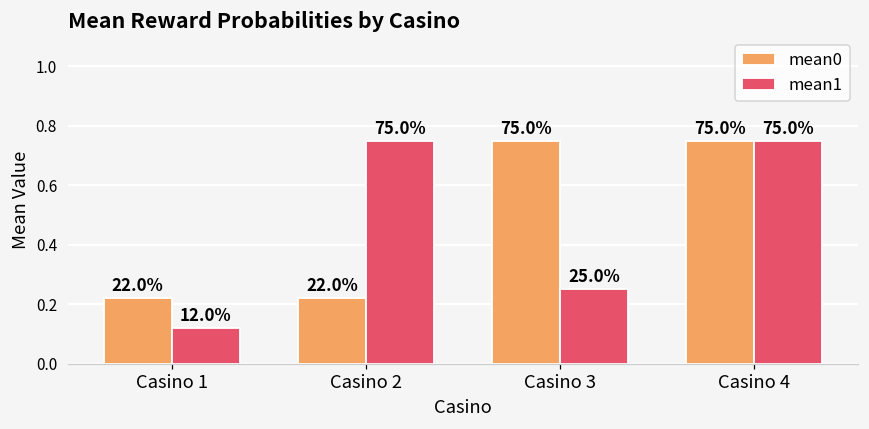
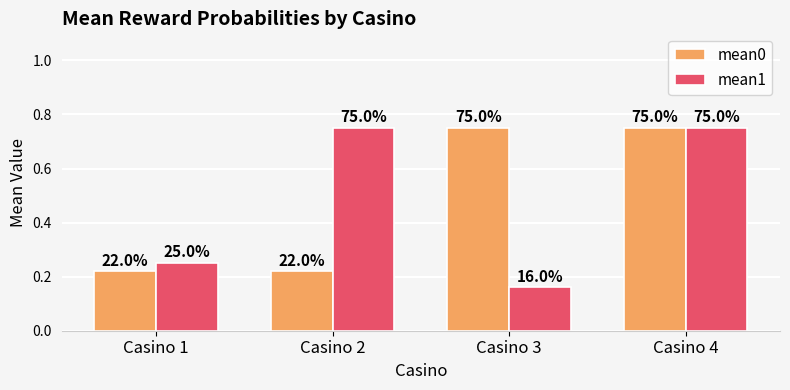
mean1, Casino 1: 12.0% -> 25.0%
mean1, Casino 3: 25.0% -> 16.0%
